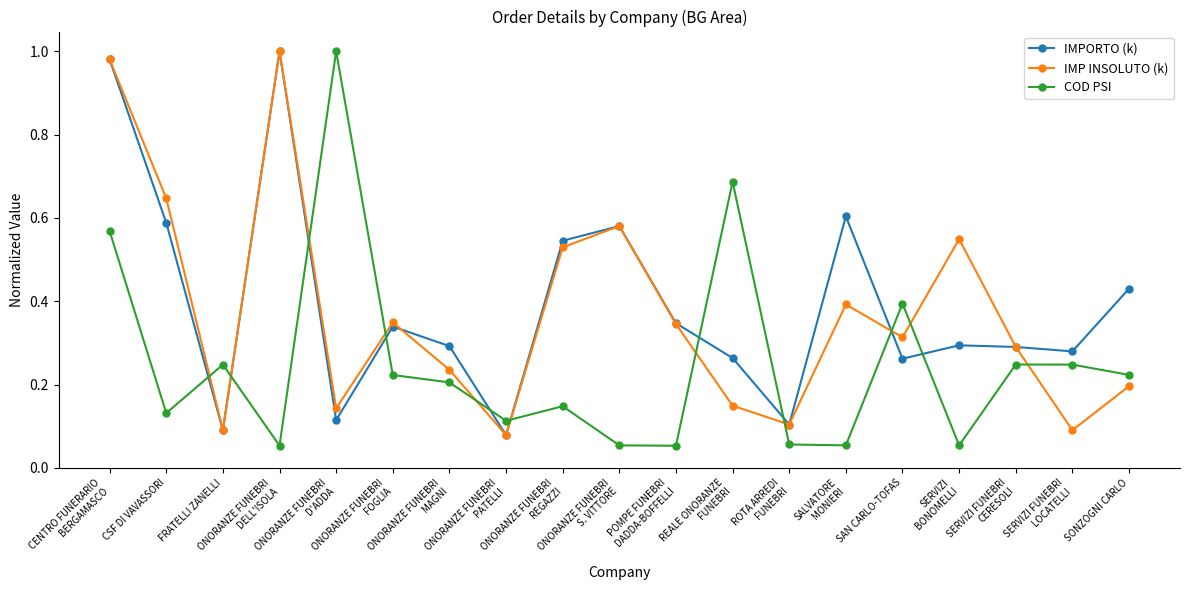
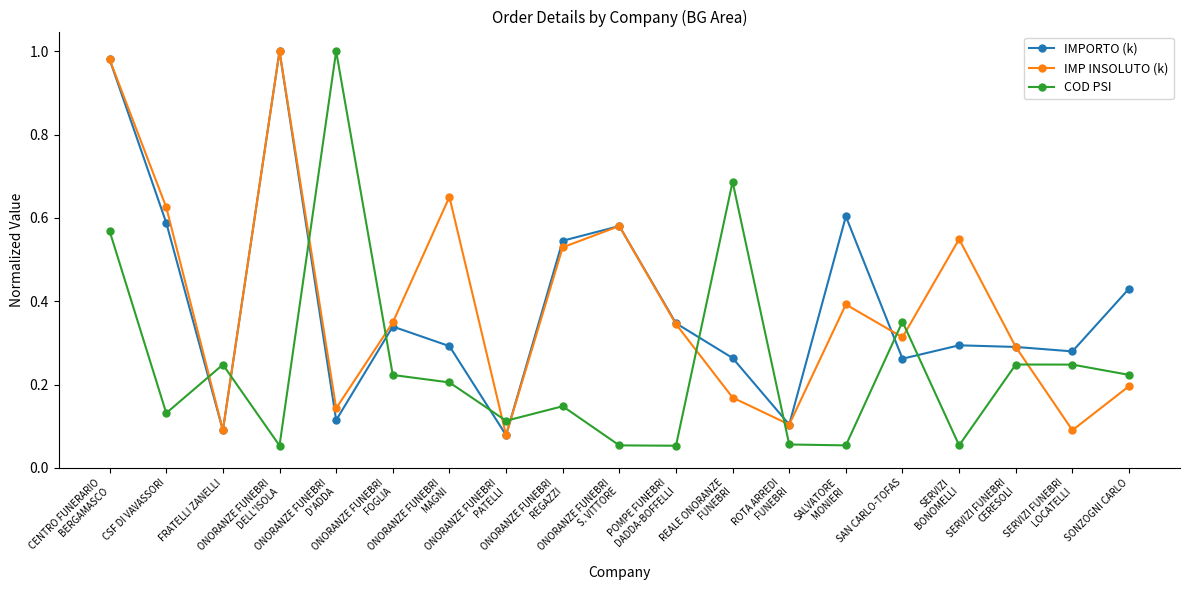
IMP INSOLUTO (k), CSF DI VAVASSORI: 0.65 -> 0.63
IMP INSOLUTO (k), ONORANZE FUNEBRI MAGNI: 0.24 -> 0.65
IMP INSOLUTO (k), REALE ONORANZE FUNEBRI: 0.15 -> 0.17
COD PSI, SAN CARLO-TOFAS: 0.39 -> 0.35
